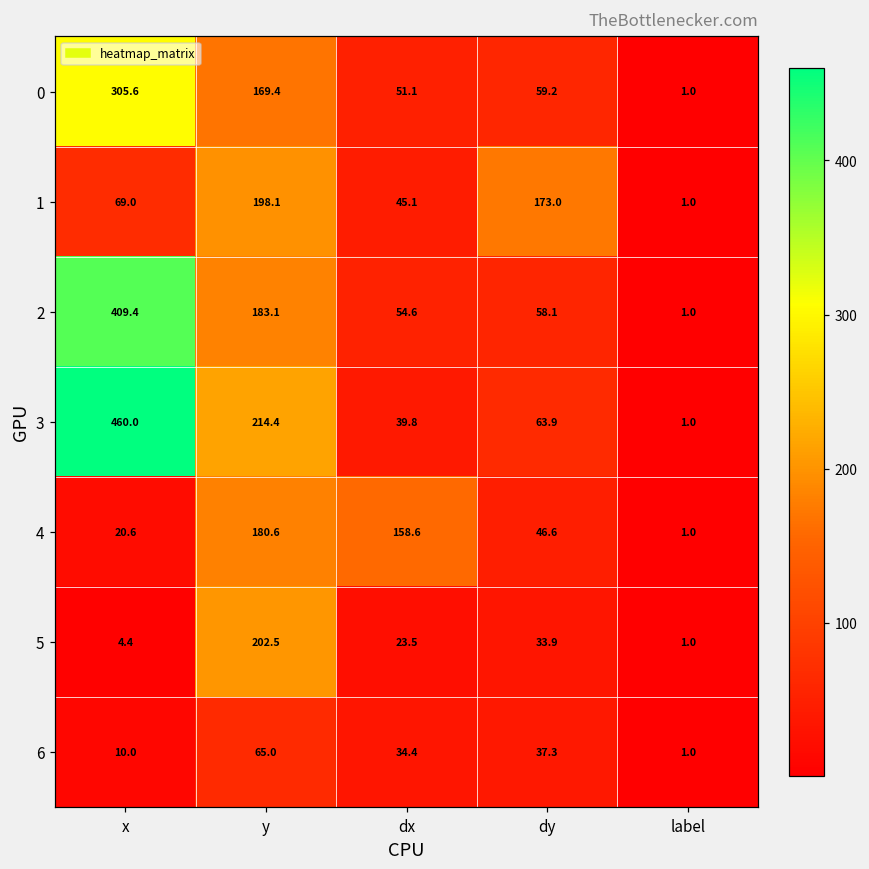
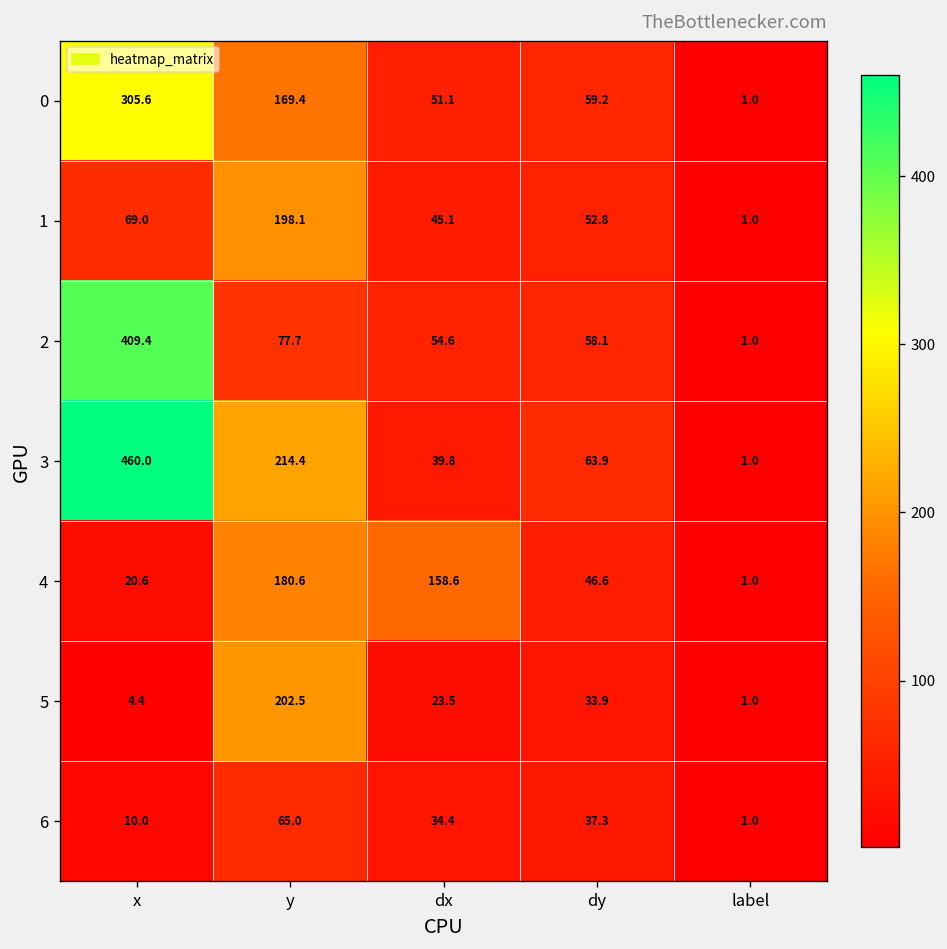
1, dy: 173.0 -> 52.8
2, y: 183.1 -> 77.7
